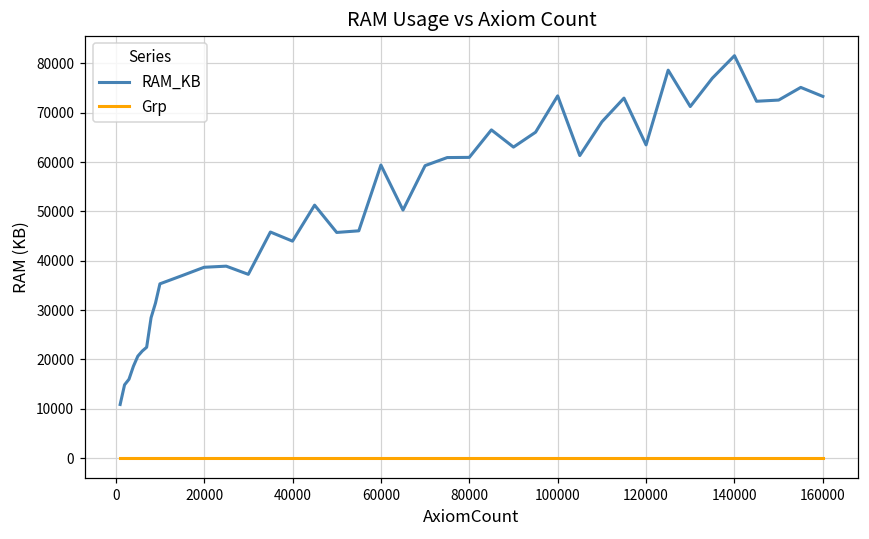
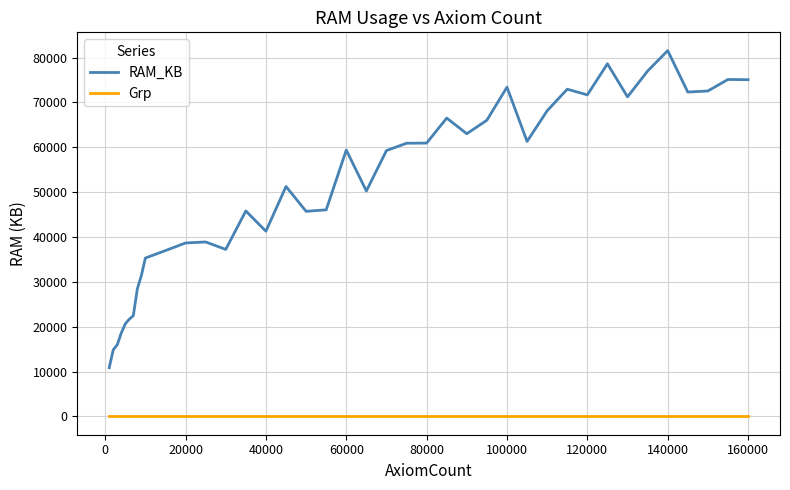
RAM_KB, 40000: 44000 -> 41000
RAM_KB, 120000: 63000 -> 72000
RAM_KB, 160000: 73000 -> 75000
